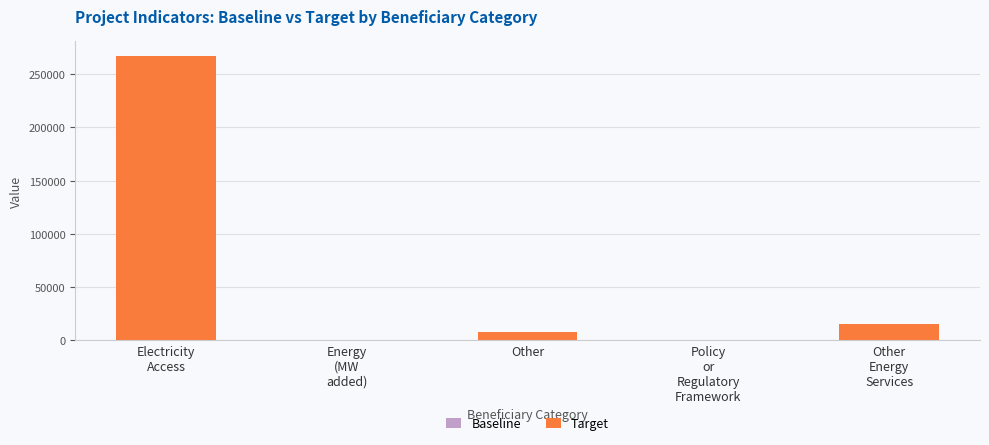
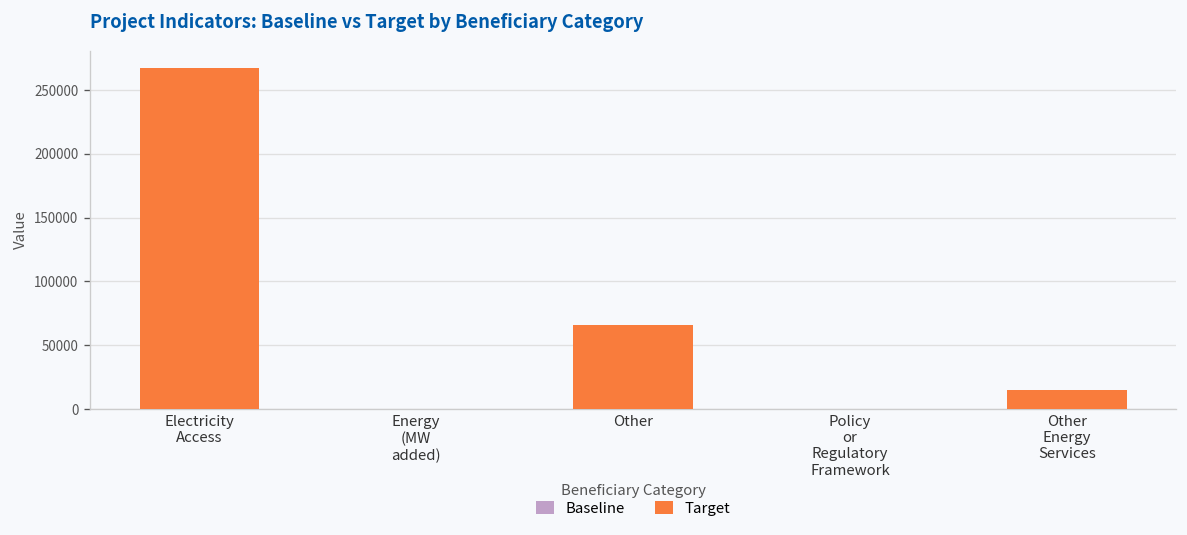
Target, Other: 7000 -> 66000
